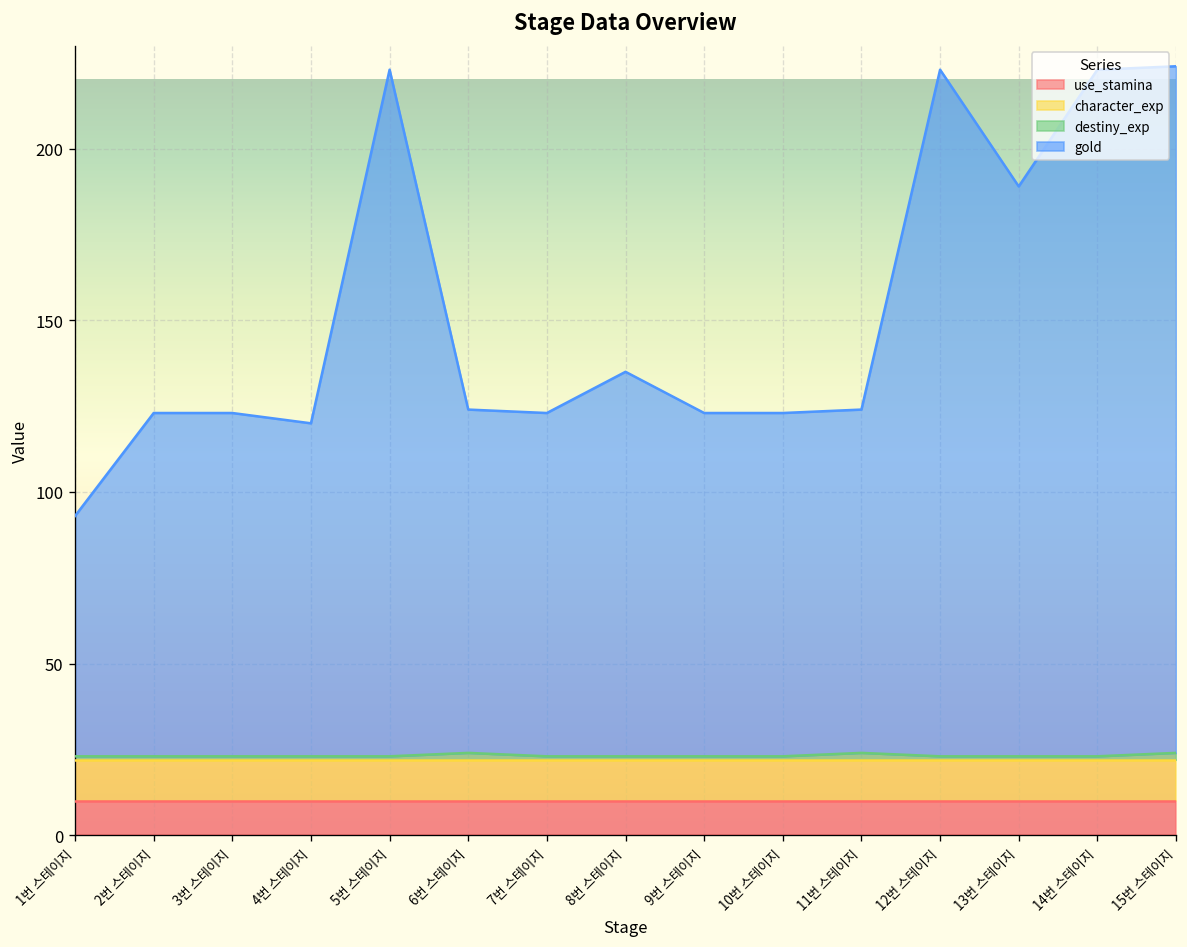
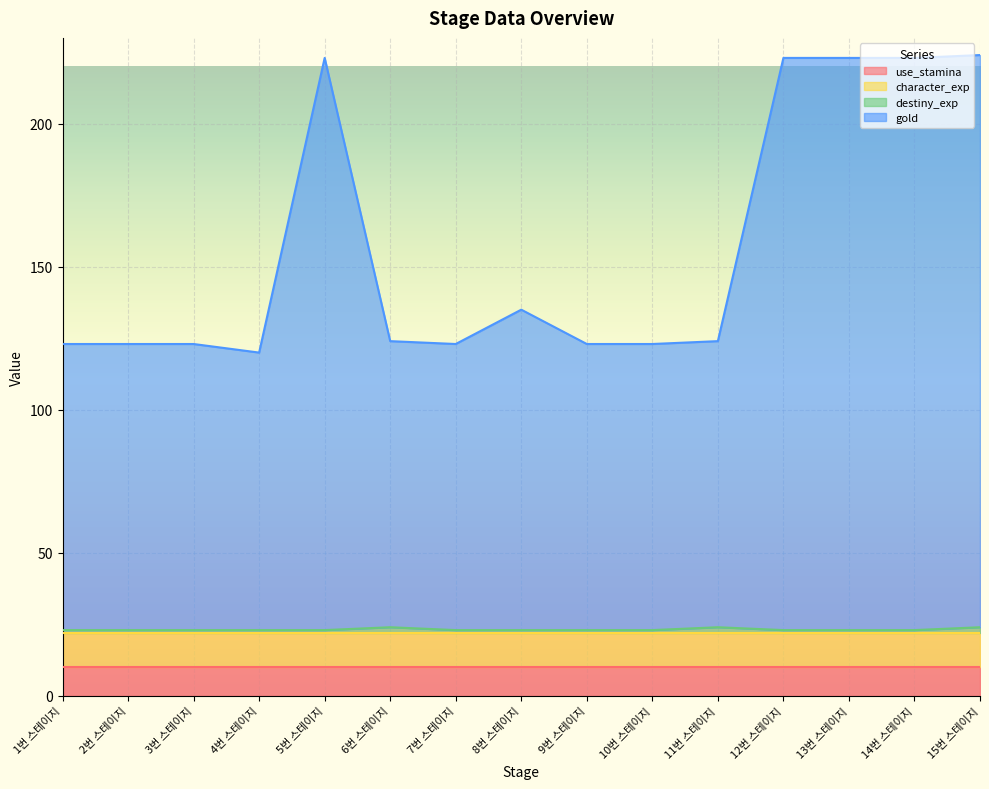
gold, 1번 스테이지: 70 -> 100
gold, 13번 스테이지: 166 -> 200
